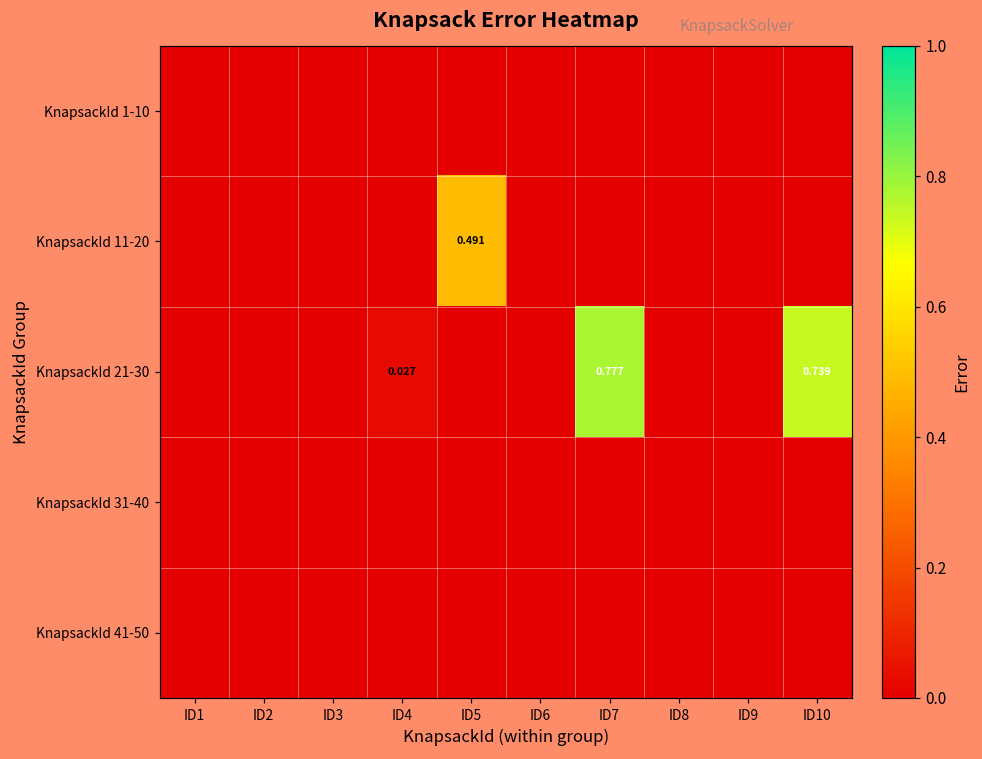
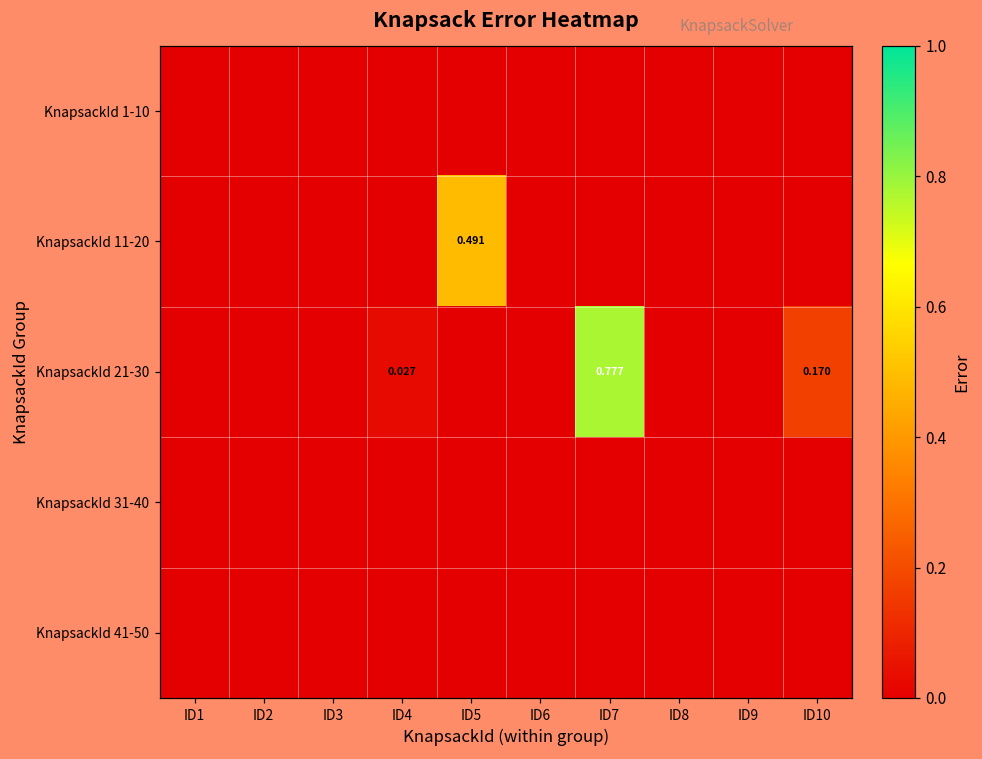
KnapsackId 21-30, ID10: 0.739 -> 0.170
